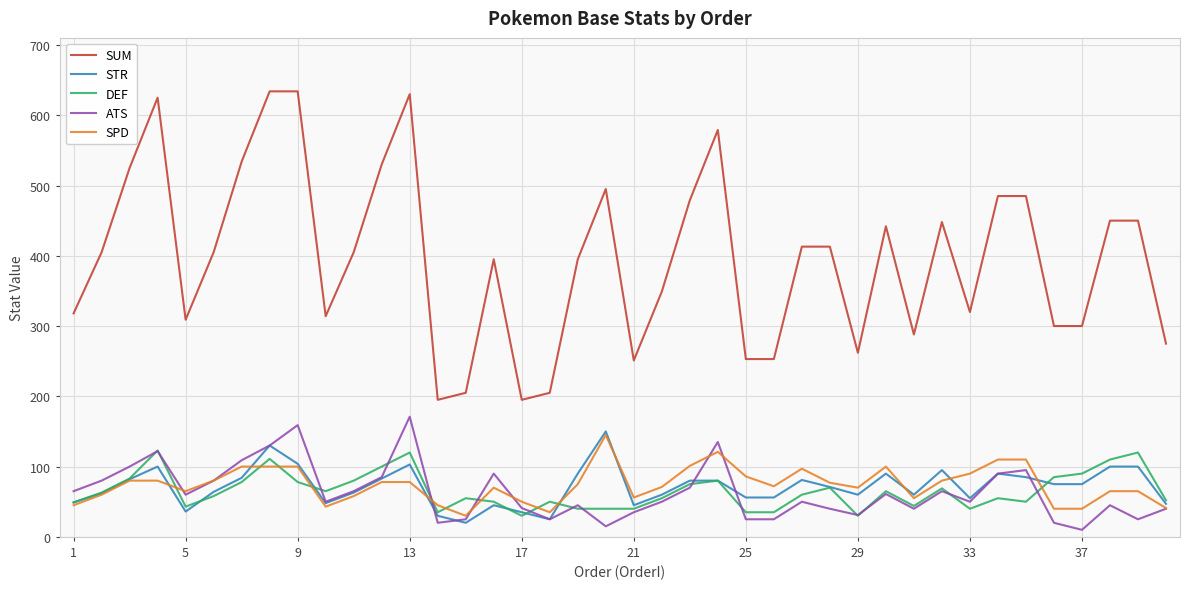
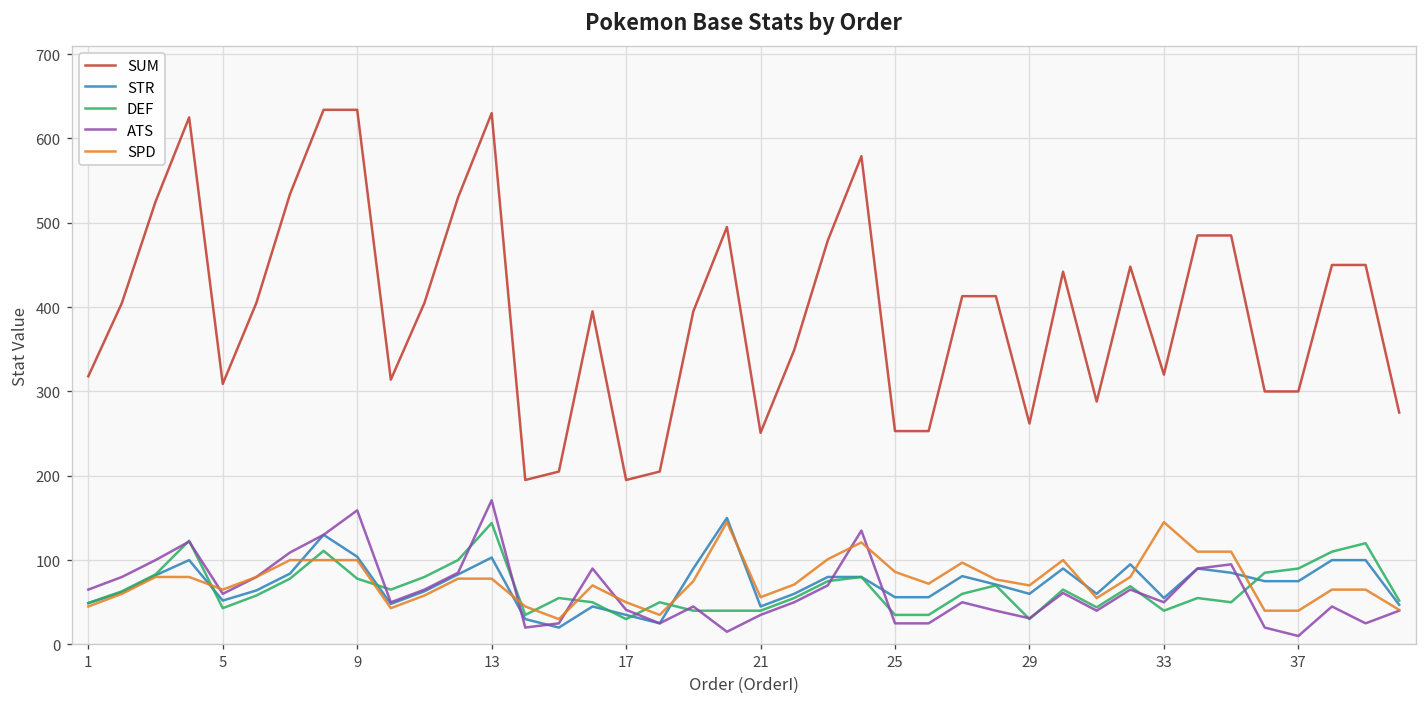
STR, 5: 40 -> 50
DEF, 13: 120 -> 140
SPD, 33: 90 -> 150
